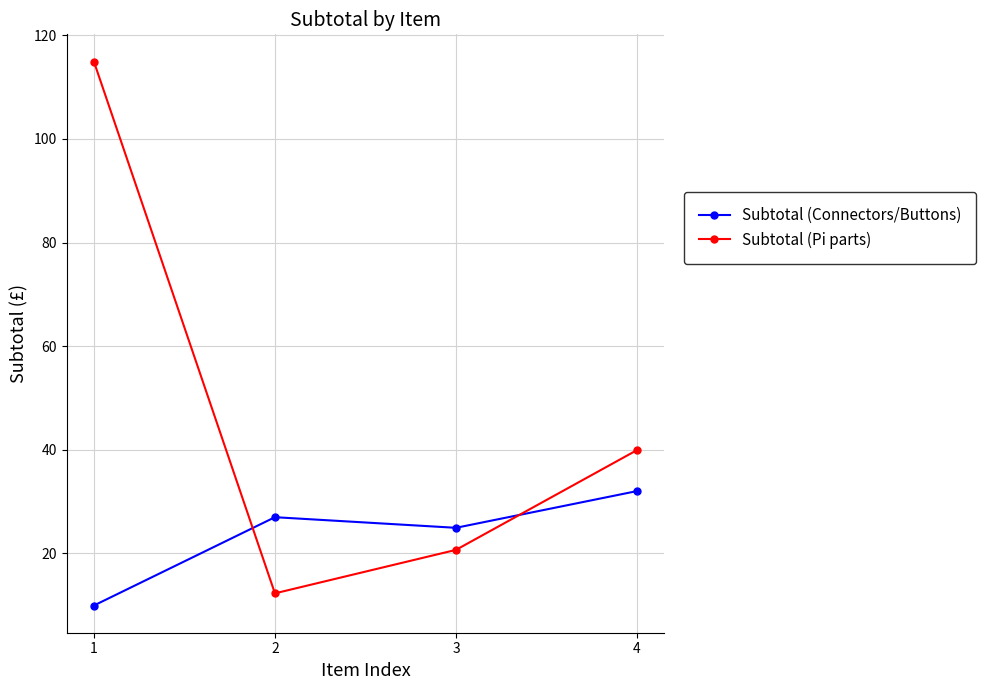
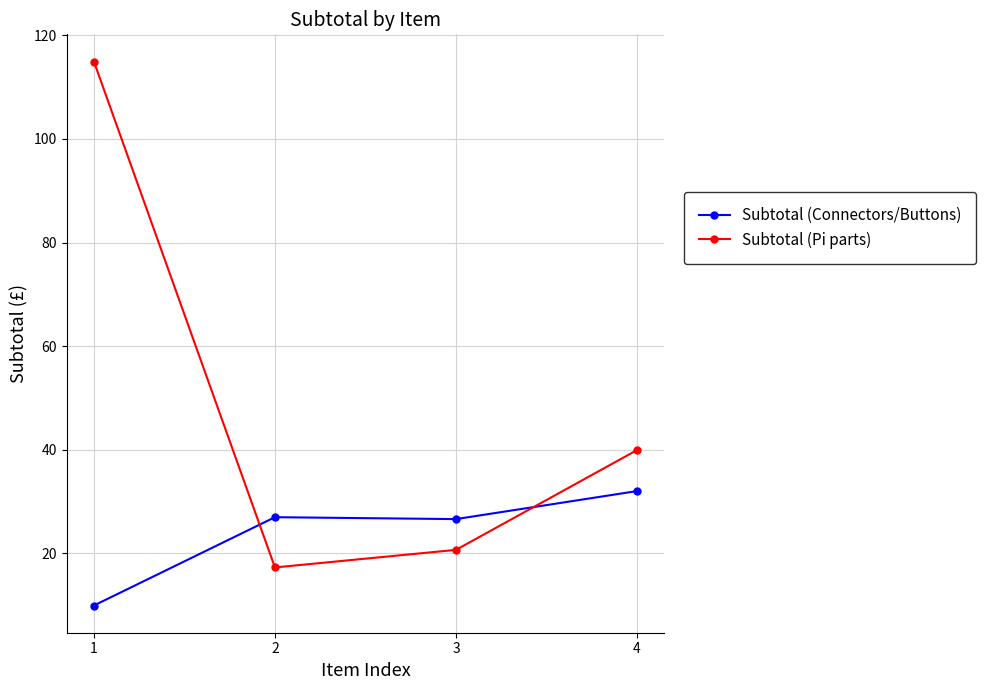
Subtotal (Pi parts), 2: 12 -> 17
Subtotal (Connectors/Buttons), 3: 25 -> 27
